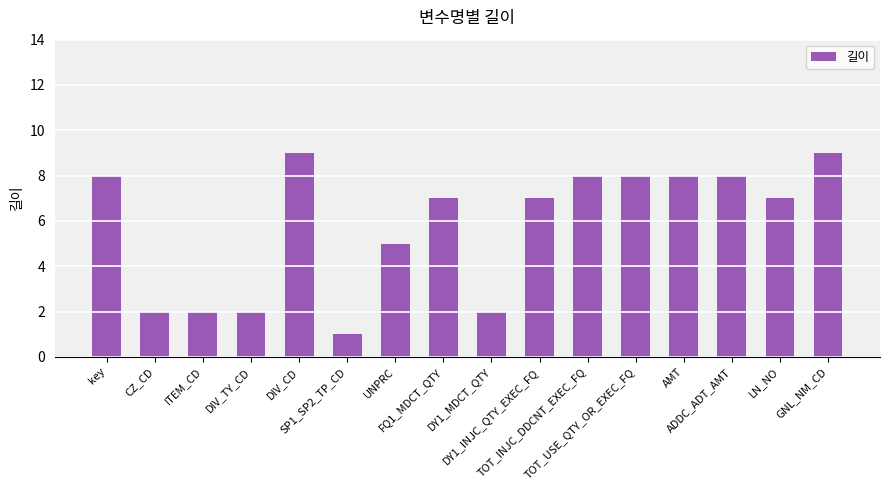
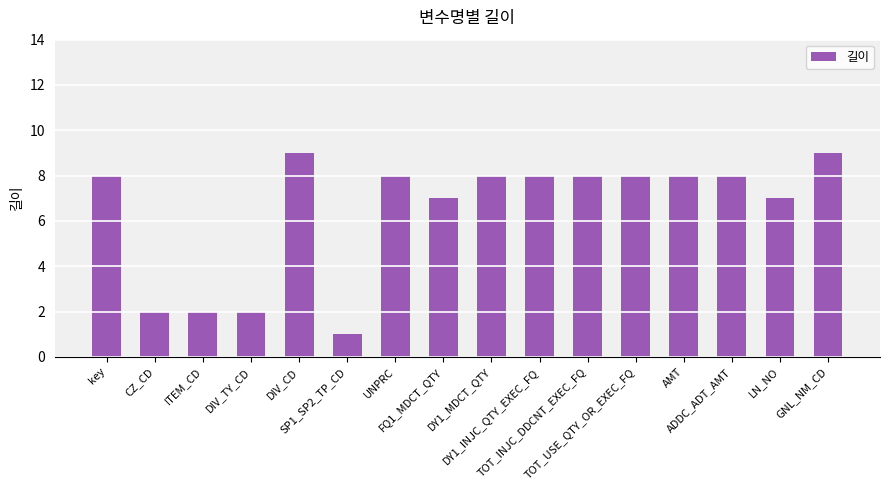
UNPRC: 5 -> 8
DY1_MDCT_QTY: 2 -> 8
DY1_INJC_QTY_EXEC_FQ: 7 -> 8
